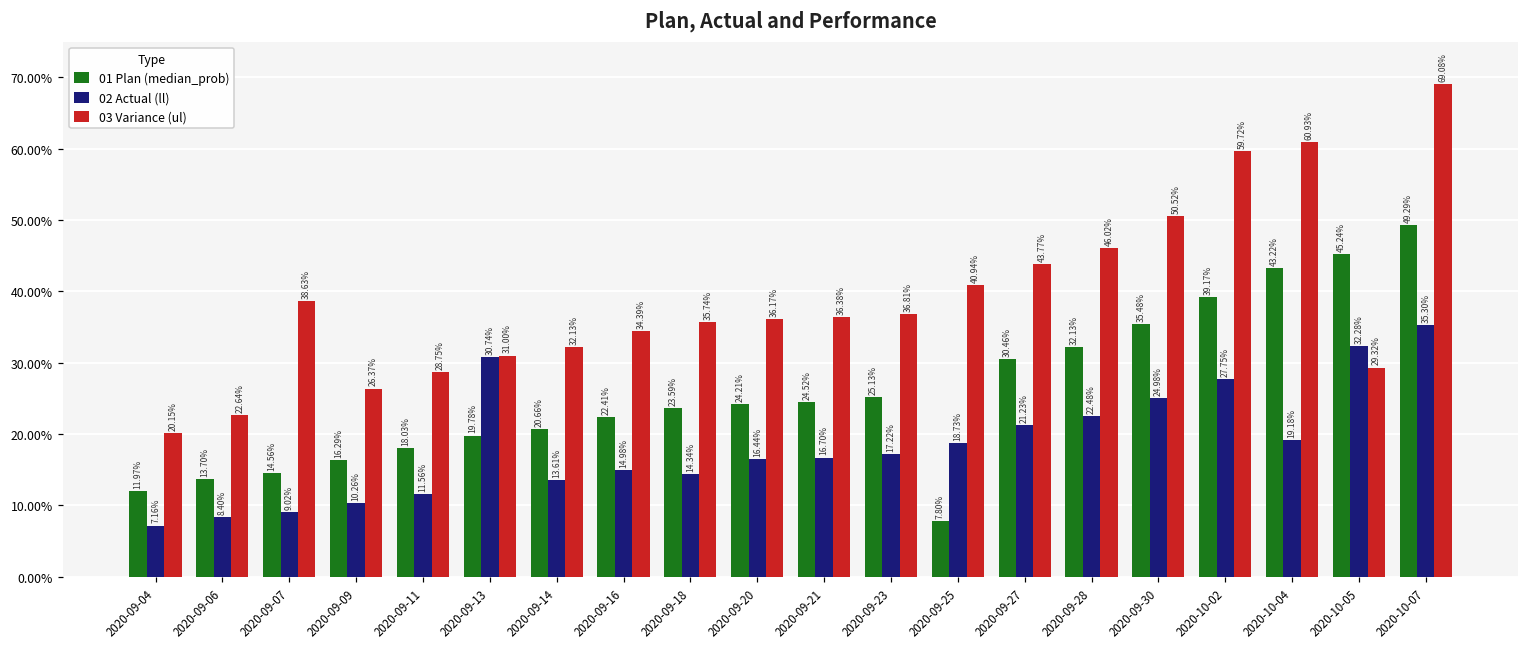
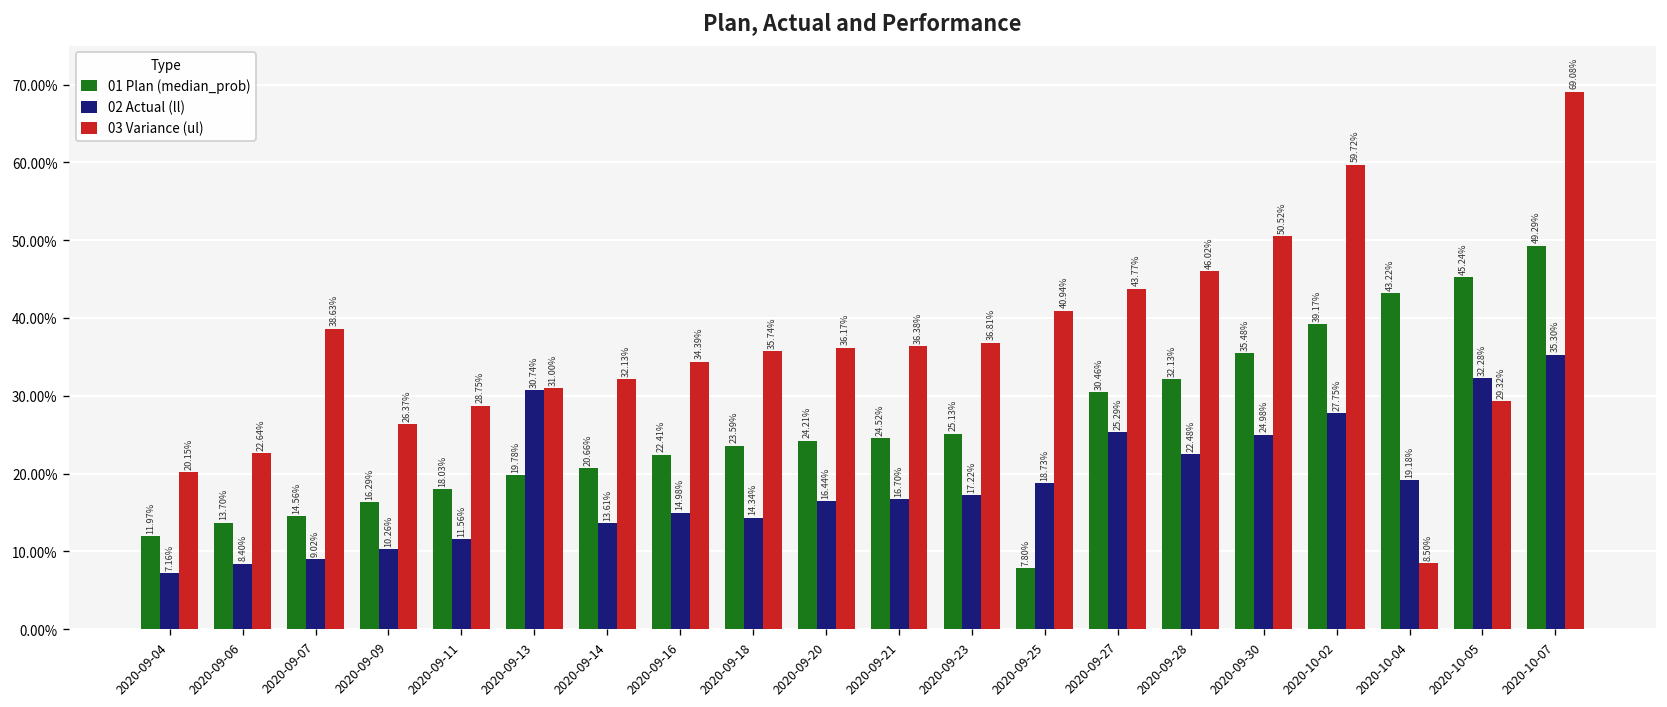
02 Actual (ll), 2020-09-27: 21.23% -> 25.29%
03 Variance (ul), 2020-10-04: 60.93% -> 8.50%
